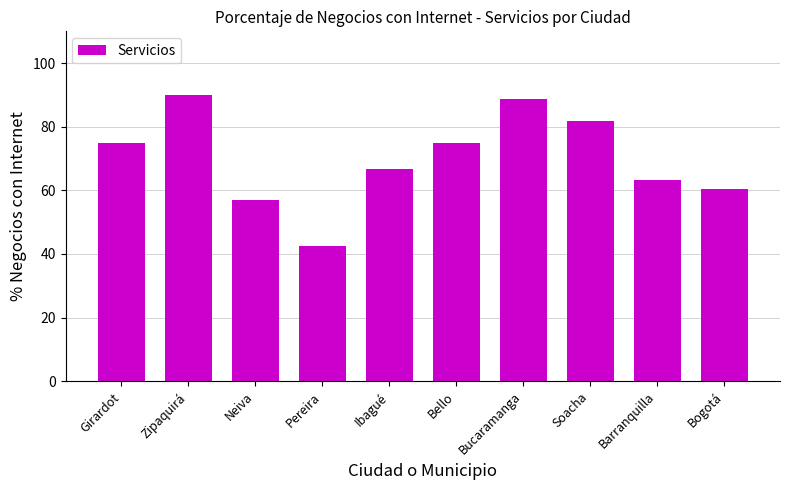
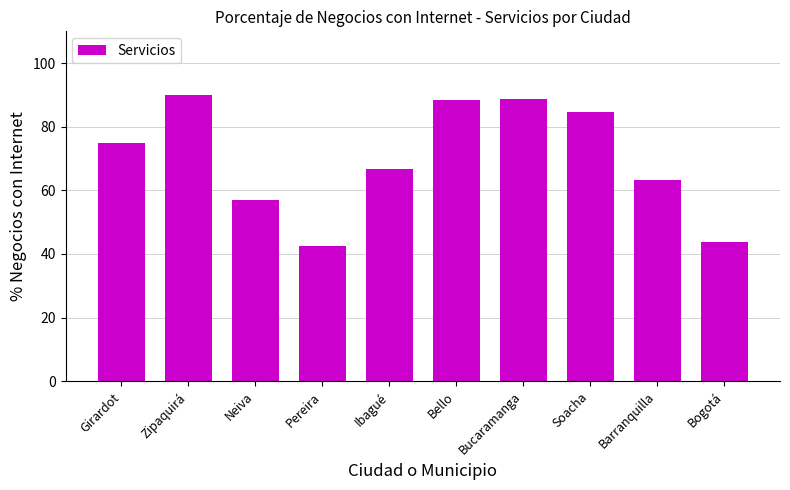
Bello: 75 -> 89
Soacha: 82 -> 85
Bogotá: 61 -> 44
